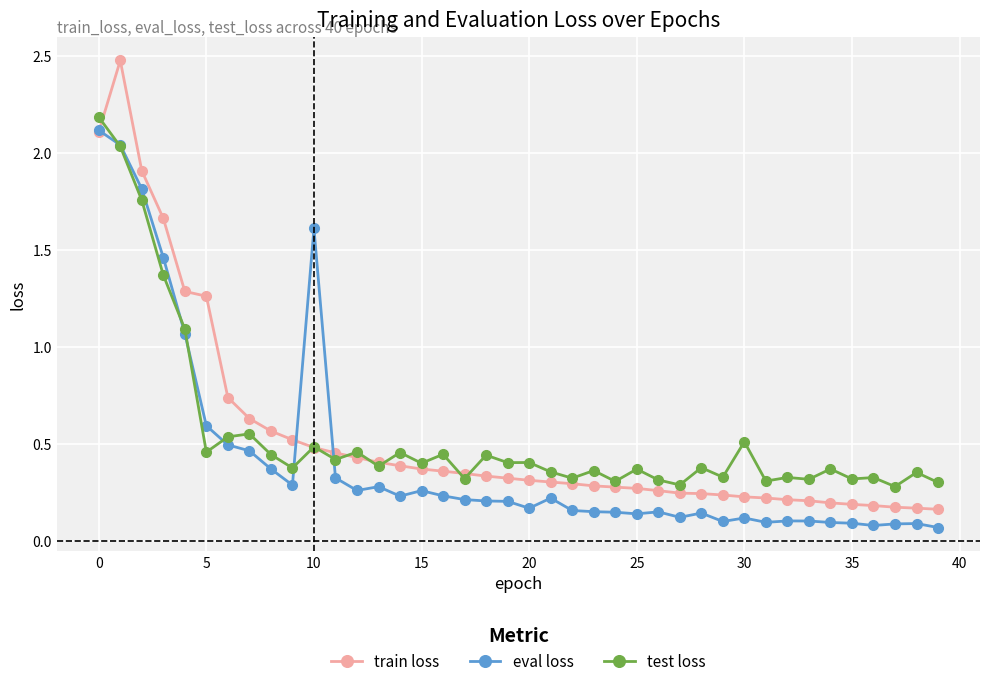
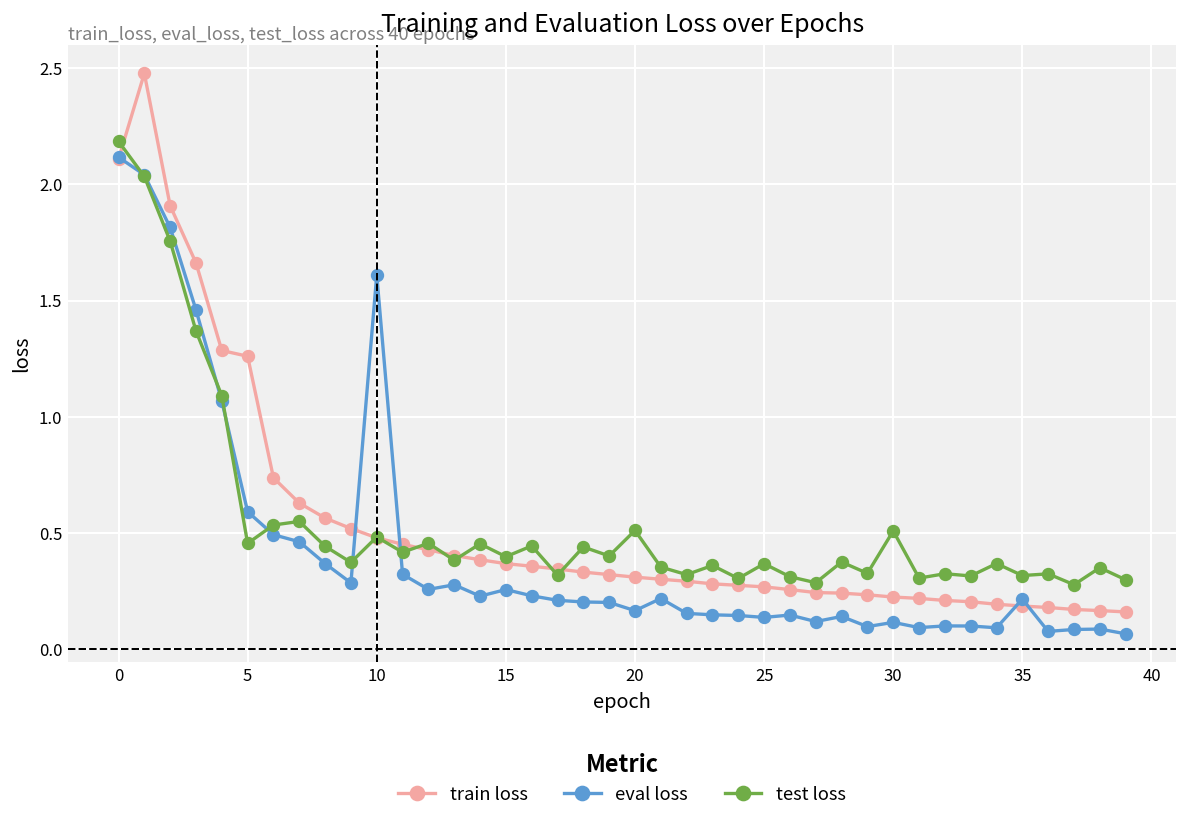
test loss, 20: 0.40 -> 0.51
eval loss, 35: 0.09 -> 0.22
